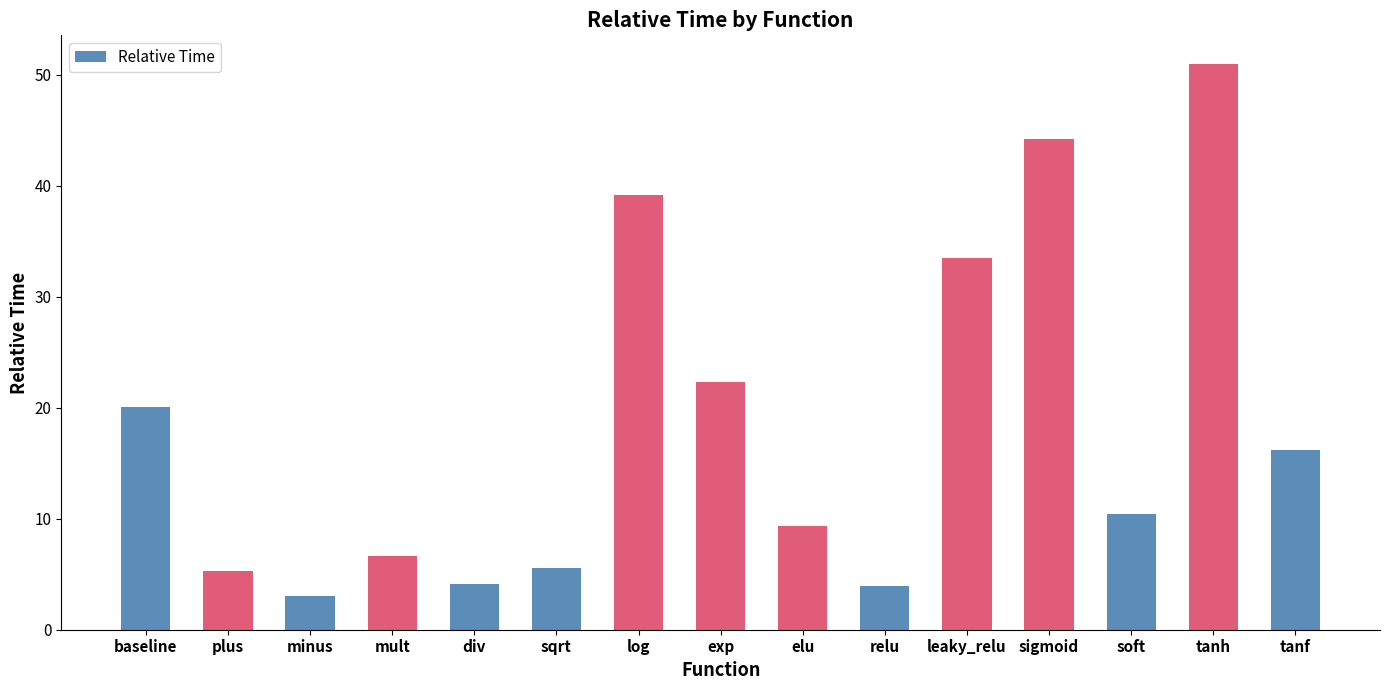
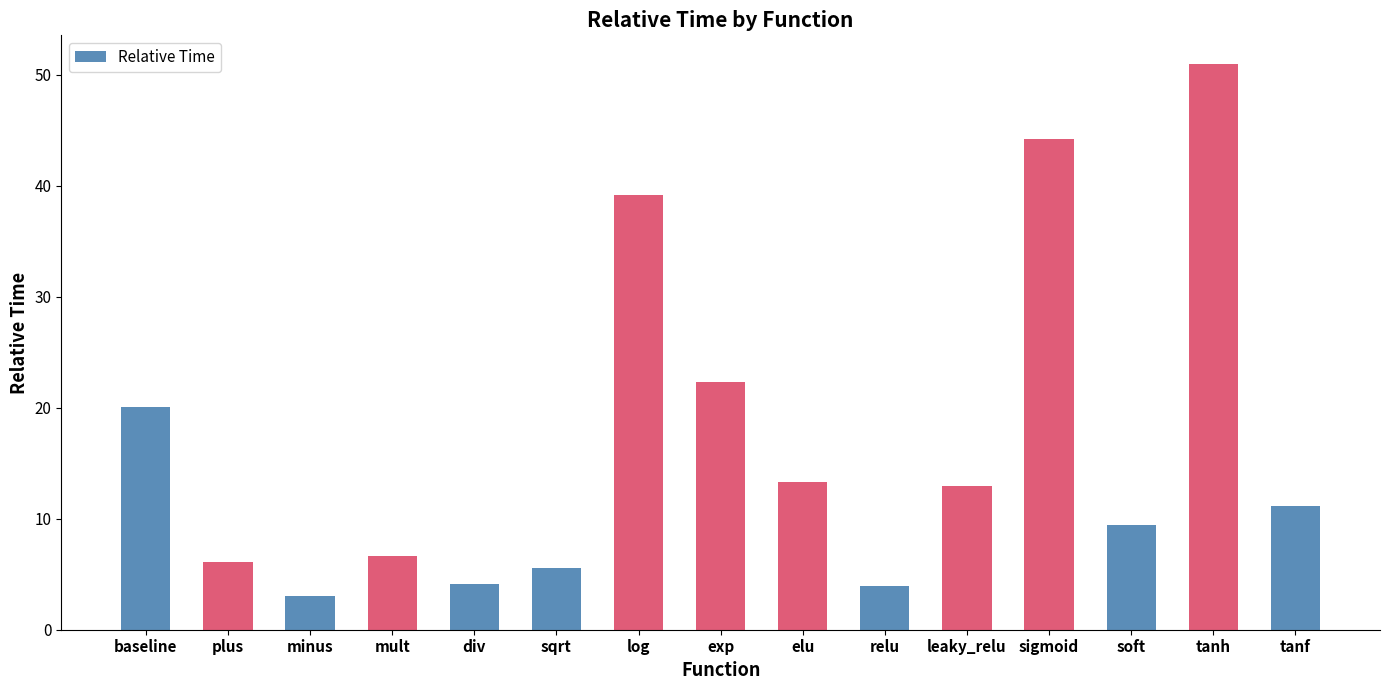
plus: 5.3 -> 6.1
elu: 9.3 -> 13.3
leaky_relu: 33.5 -> 13.0
soft: 10.4 -> 9.4
tanf: 16.2 -> 11.2
